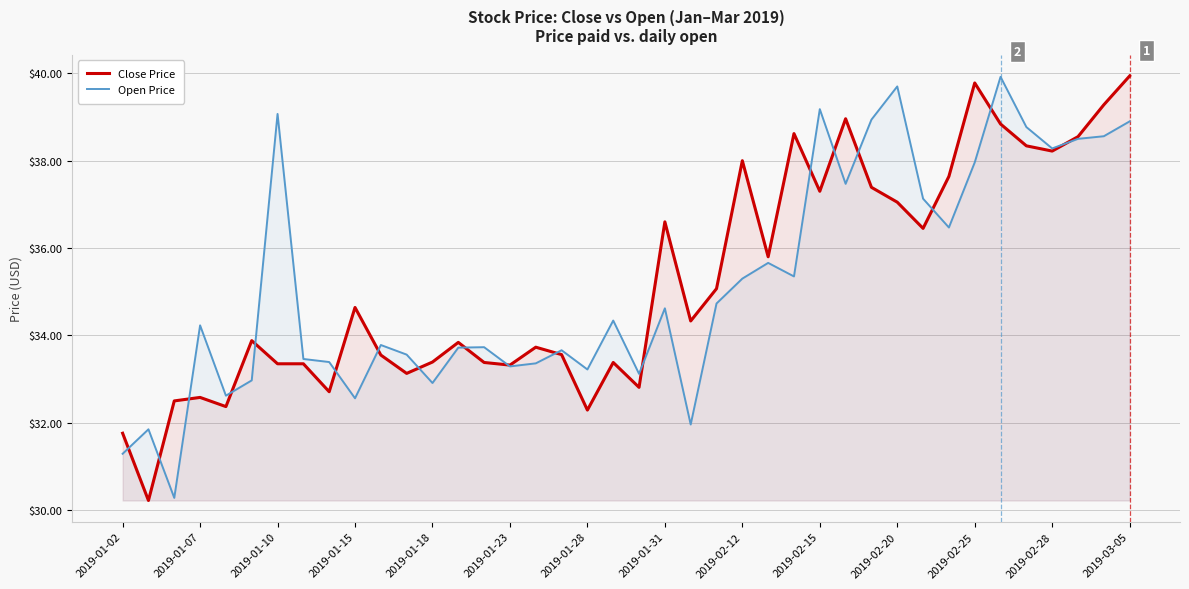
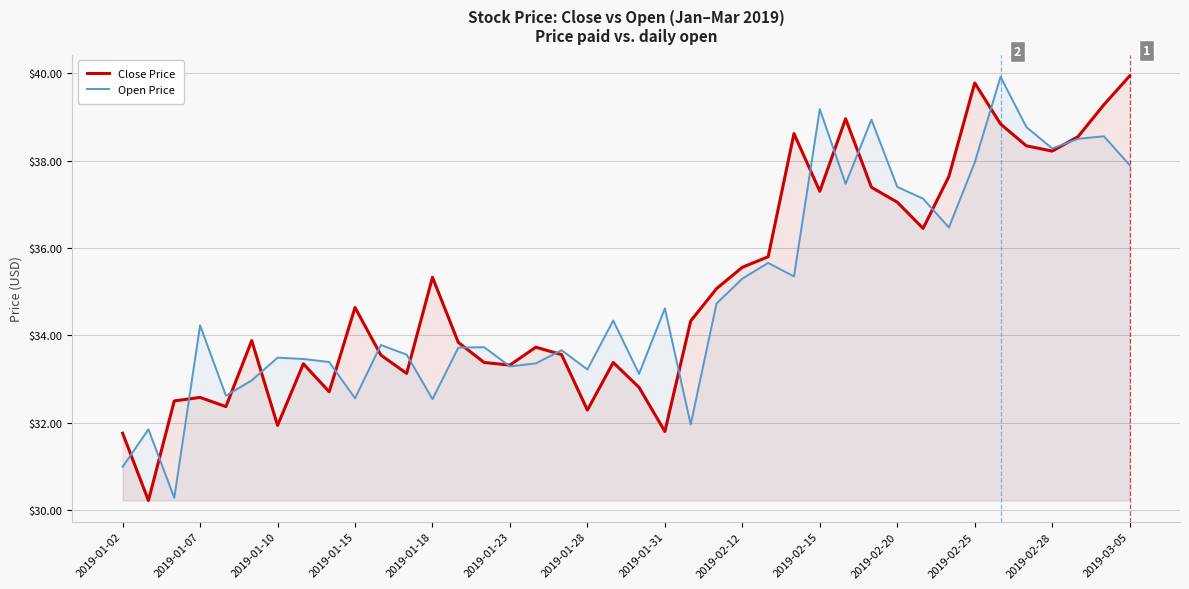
Open Price, 2019-01-02: $31.3 -> $31.0
Close Price, 2019-01-10: $33.4 -> $31.9
Open Price, 2019-01-10: $39.1 -> $33.5
Close Price, 2019-01-18: $33.4 -> $35.3
Open Price, 2019-01-18: $32.9 -> $32.5
Close Price, 2019-01-31: $36.6 -> $31.8
Close Price, 2019-02-12: $38.0 -> $35.6
Open Price, 2019-02-20: $39.7 -> $37.4
Open Price, 2019-03-05: $38.9 -> $37.9
